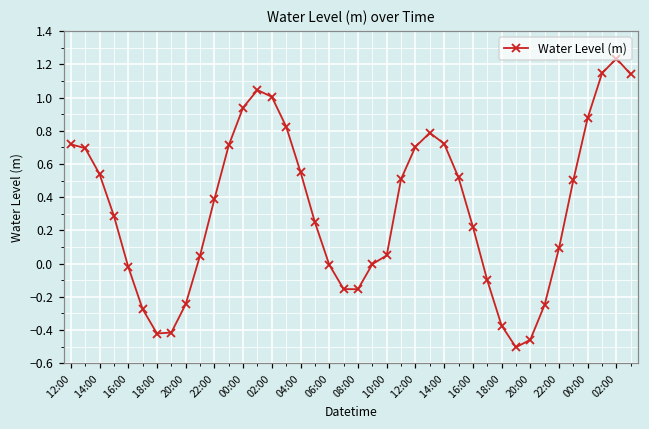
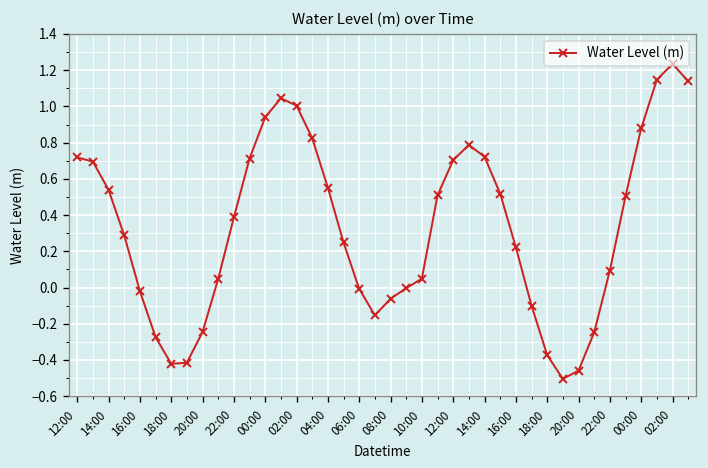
08:00: -0.15 -> -0.06
